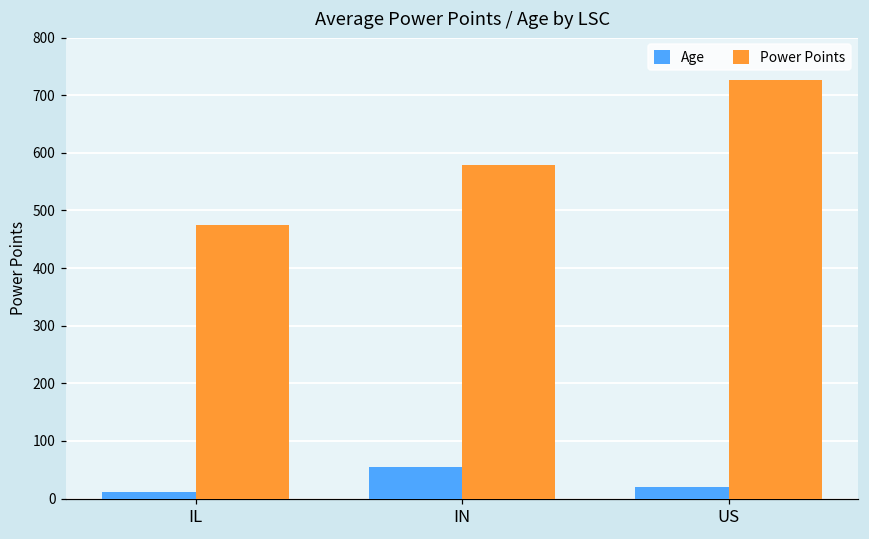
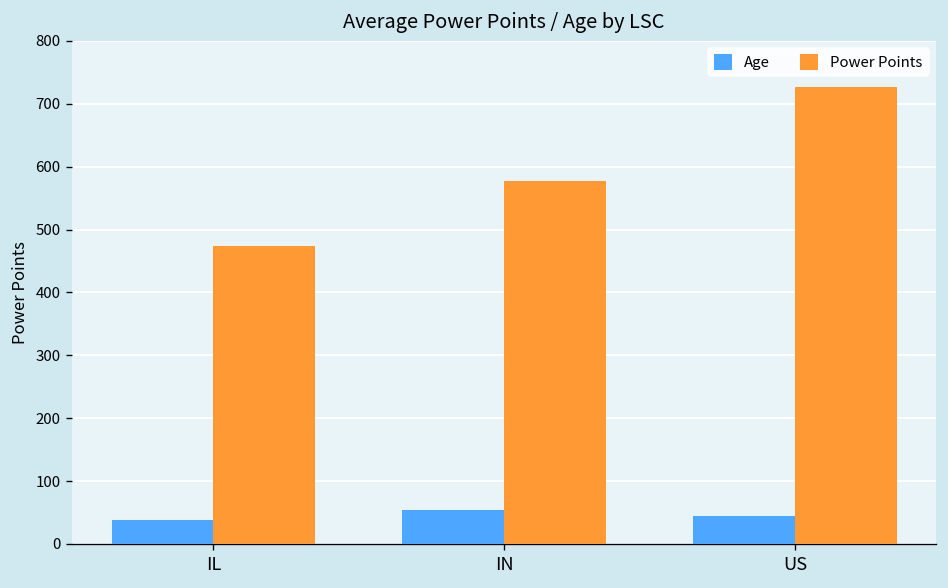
Age, IL: 10 -> 40
Age, US: 20 -> 50
